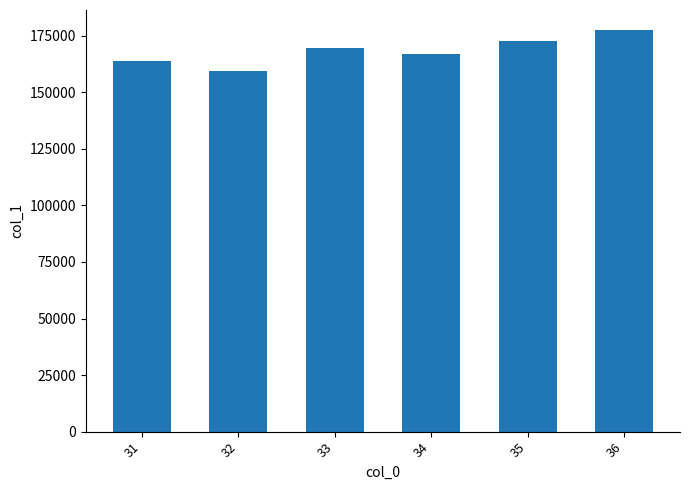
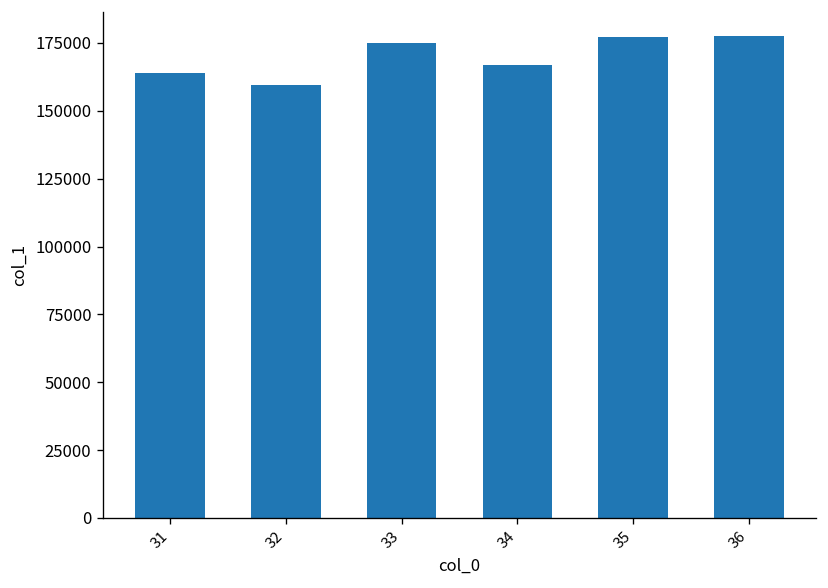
33: 170000 -> 175000
35: 173000 -> 177000
